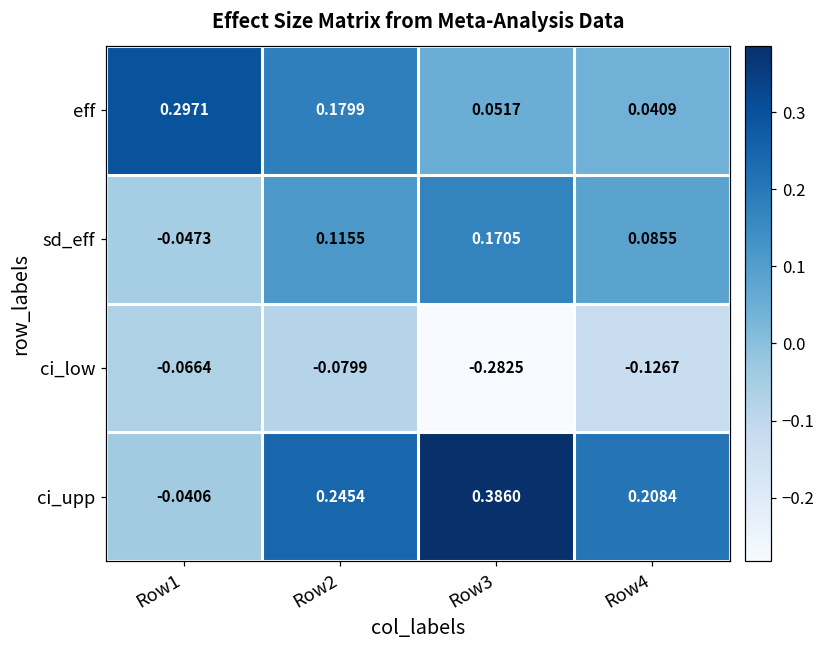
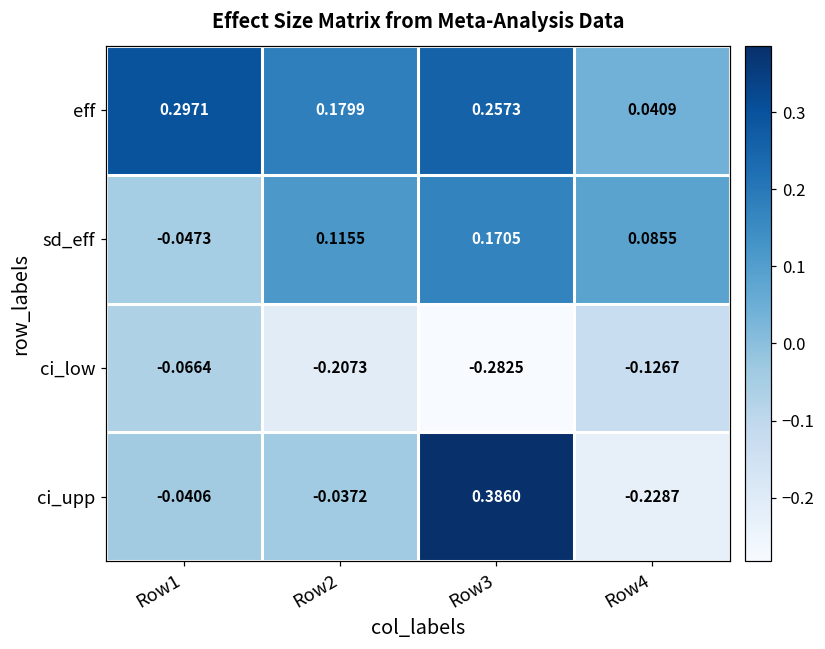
eff, Row3: 0.0517 -> 0.2573
ci_low, Row2: -0.0799 -> -0.2073
ci_upp, Row2: 0.2454 -> -0.0372
ci_upp, Row4: 0.2084 -> -0.2287
